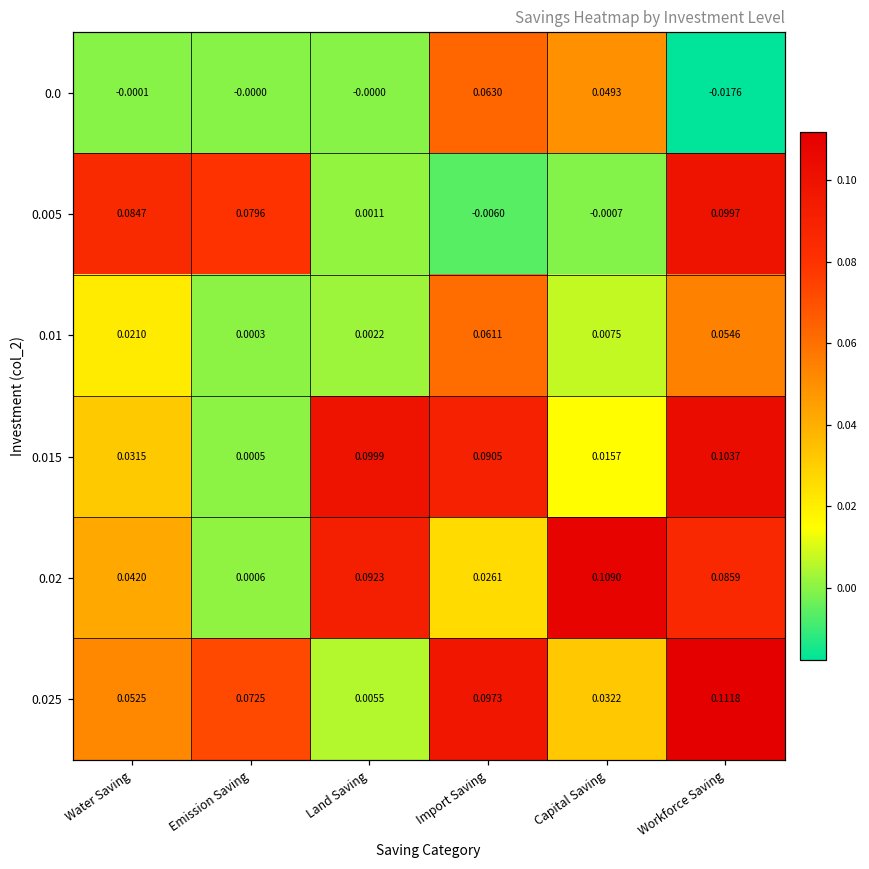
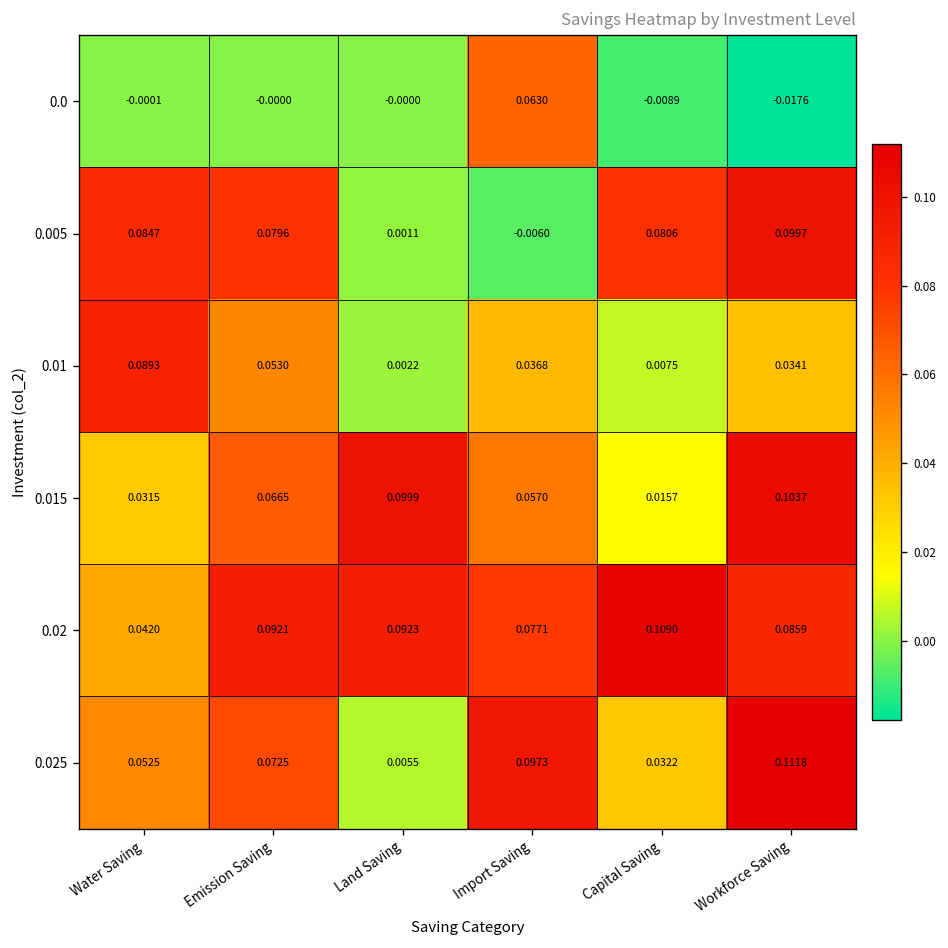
0.0, Capital Saving: 0.0493 -> -0.0089
0.005, Capital Saving: -0.0007 -> 0.0806
0.01, Water Saving: 0.0210 -> 0.0893
0.01, Emission Saving: 0.0003 -> 0.0530
0.01, Import Saving: 0.0611 -> 0.0368
0.01, Workforce Saving: 0.0546 -> 0.0341
0.015, Emission Saving: 0.0005 -> 0.0665
0.015, Import Saving: 0.0905 -> 0.0570
0.02, Emission Saving: 0.0006 -> 0.0921
0.02, Import Saving: 0.0261 -> 0.0771
